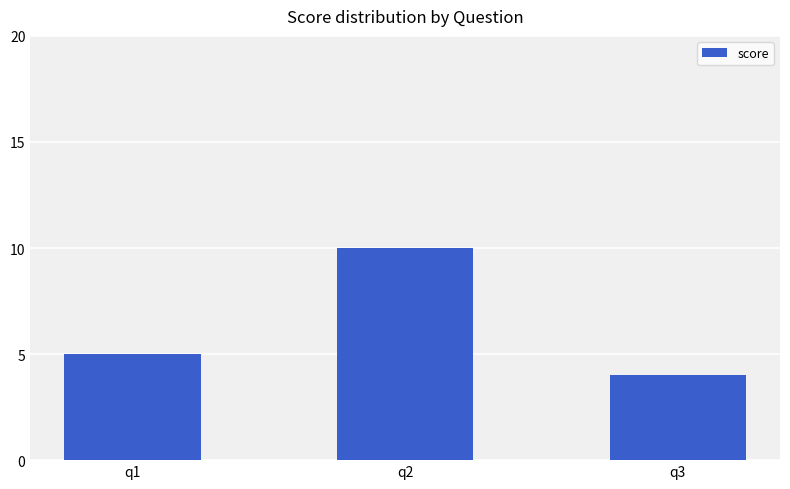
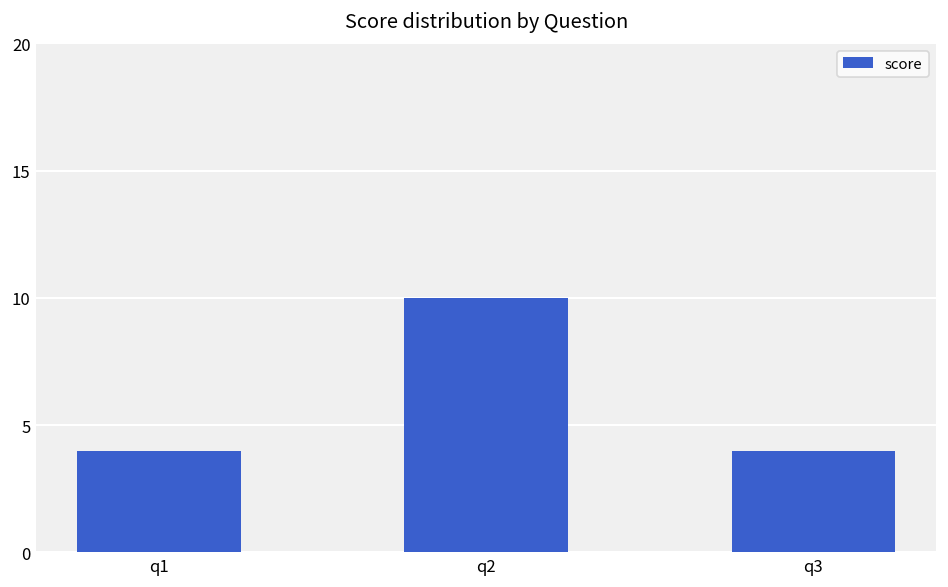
q1: 5 -> 4
